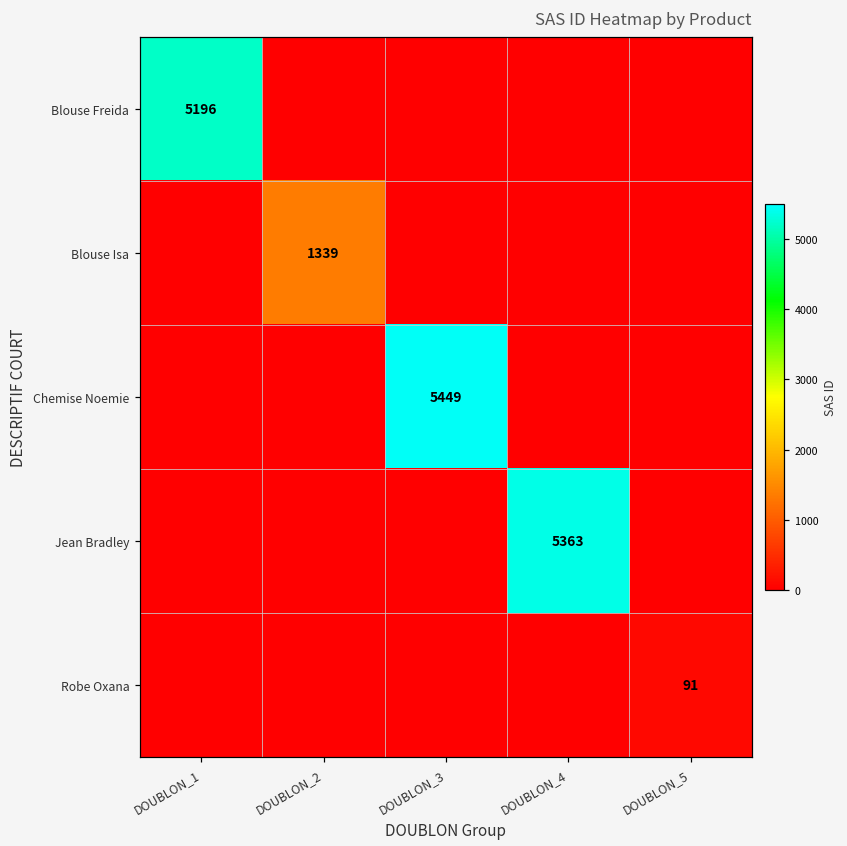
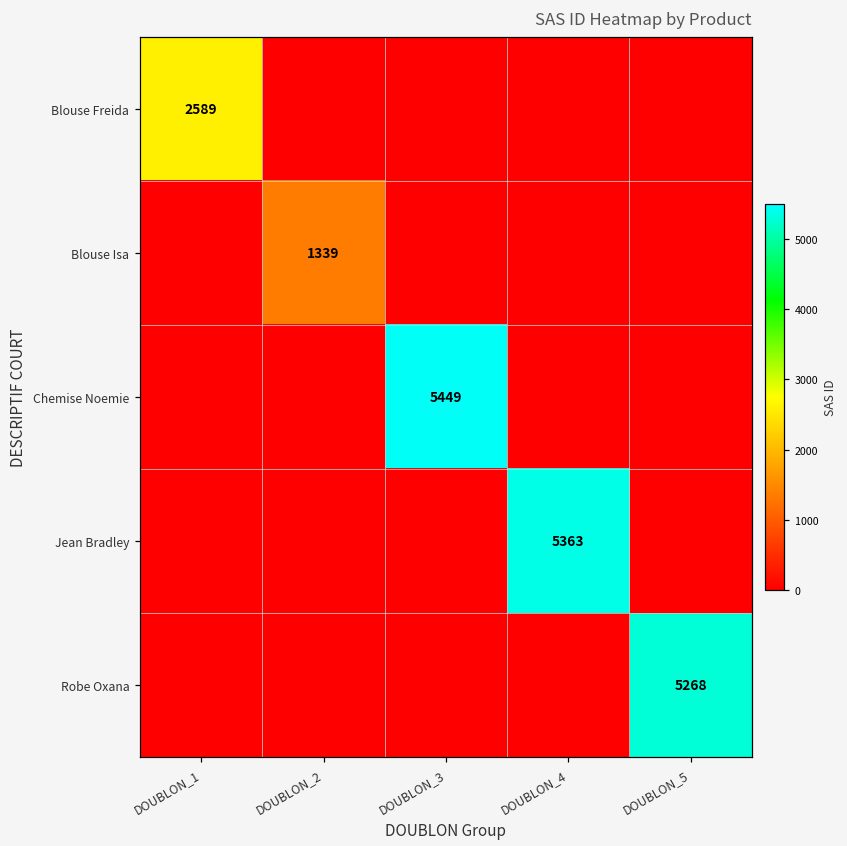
Blouse Freida, DOUBLON_1: 5196 -> 2589
Robe Oxana, DOUBLON_5: 91 -> 5268
